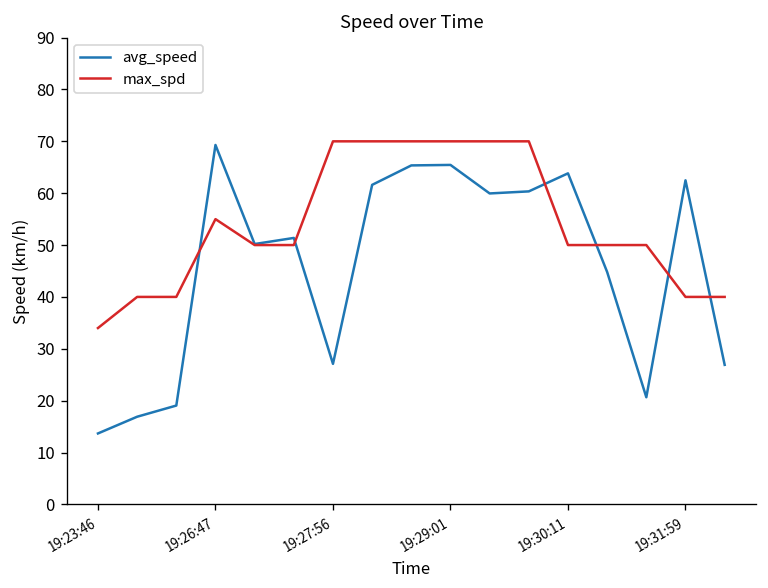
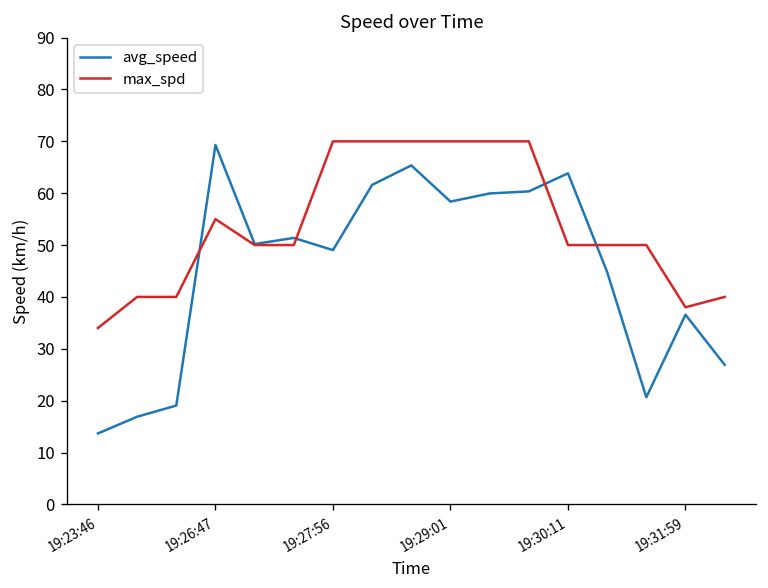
avg_speed, 19:27:56: 27 -> 49
avg_speed, 19:29:01: 65 -> 58
avg_speed, 19:31:59: 62 -> 37
max_spd, 19:31:59: 40 -> 38
